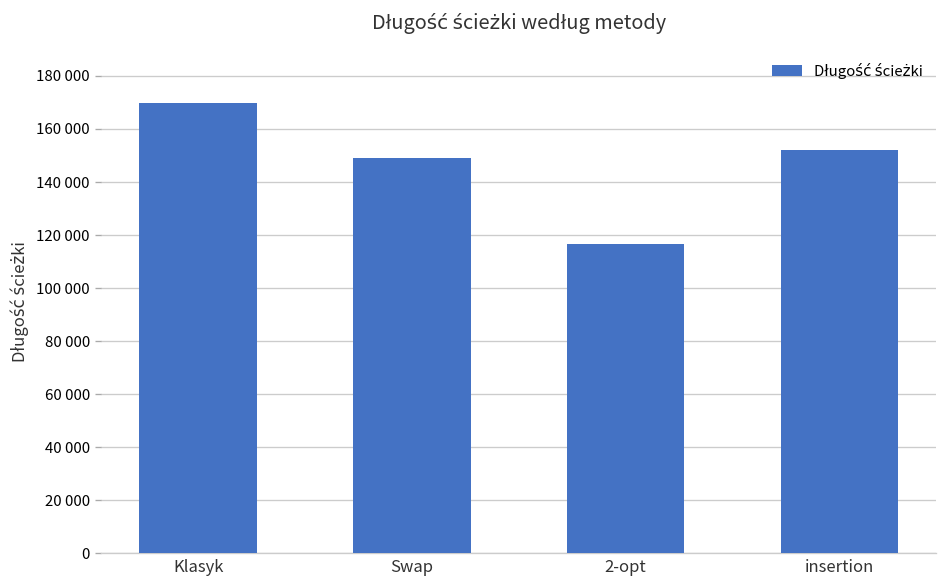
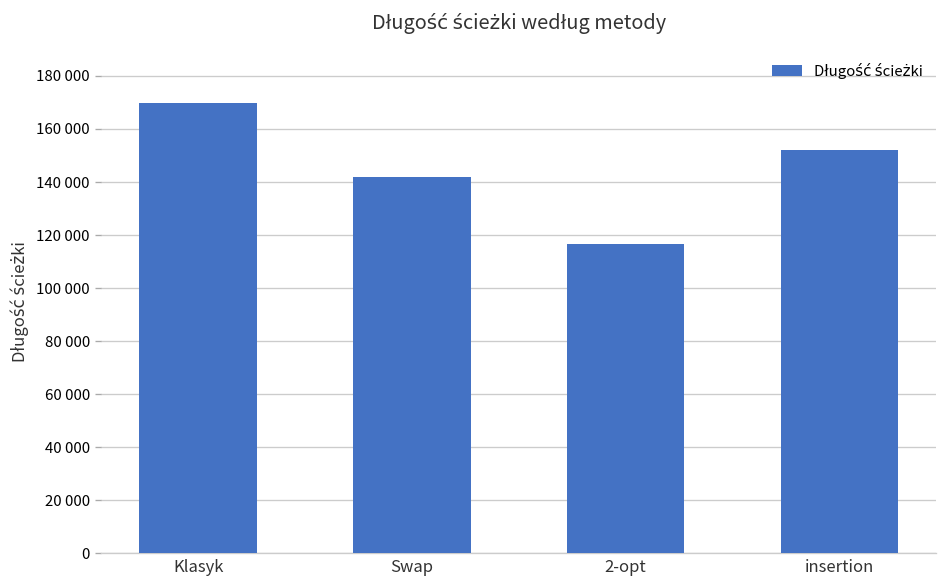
Swap: 149000 -> 142000
